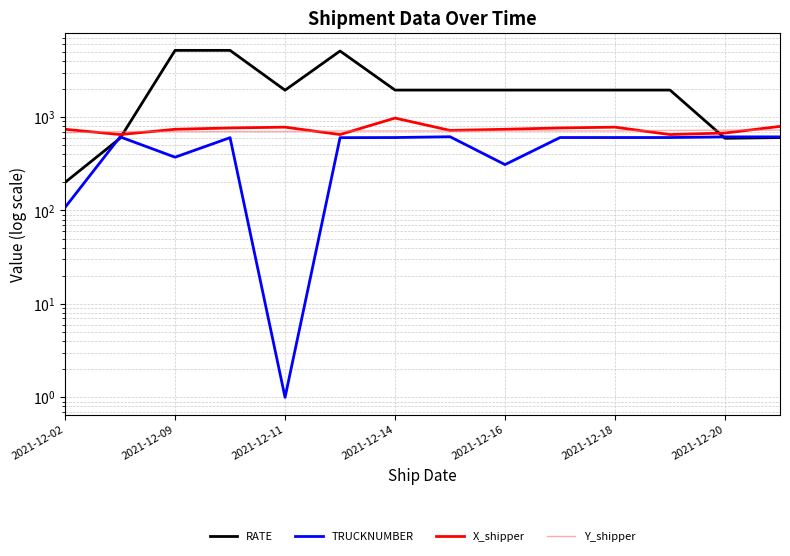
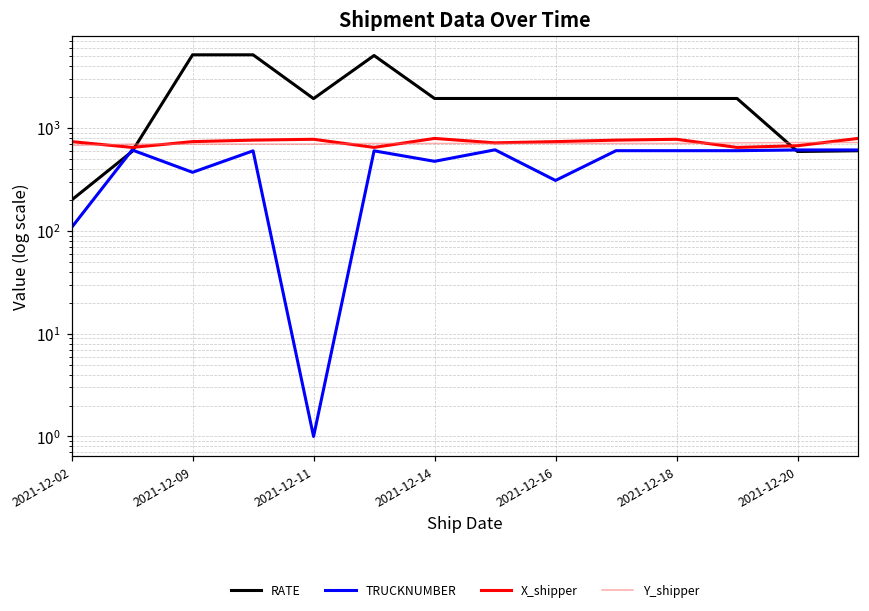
TRUCKNUMBER, 2021-12-14: 600 -> 500
X_shipper, 2021-12-14: 1000 -> 800
